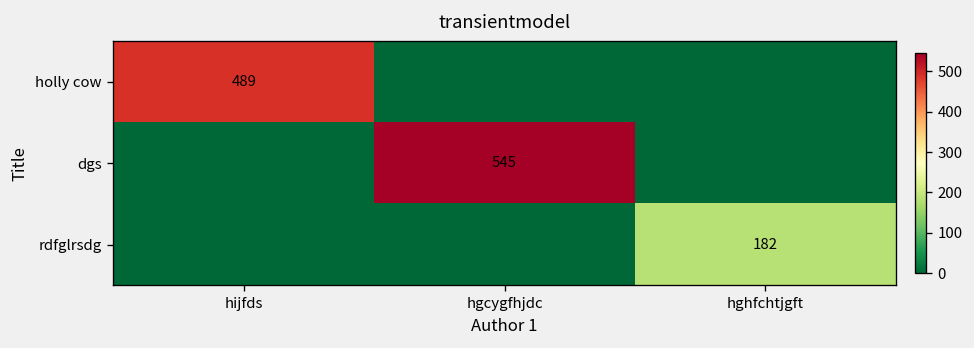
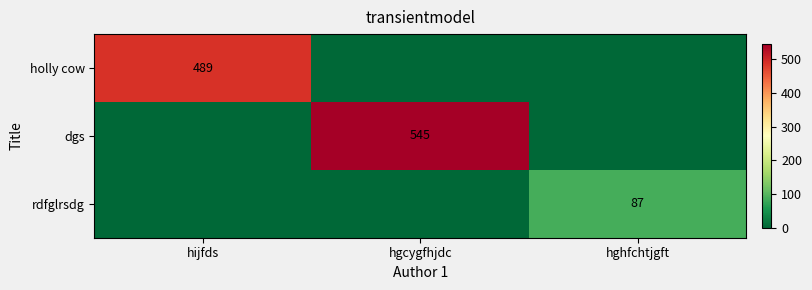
rdfglrsdg, hghfchtjgft: 182 -> 87
